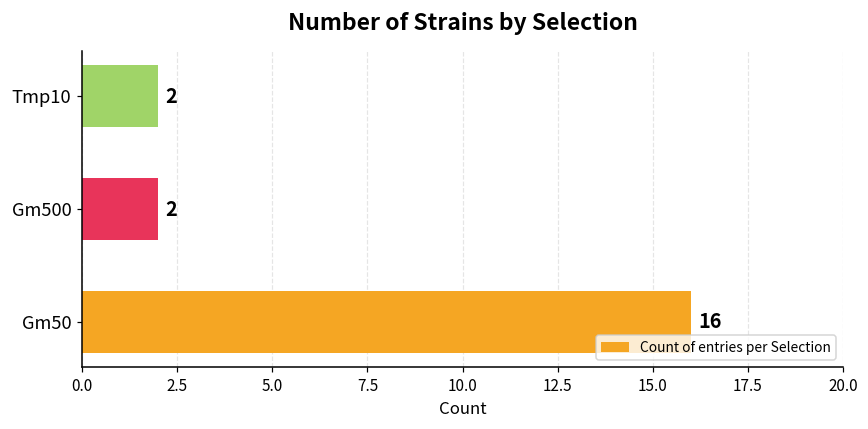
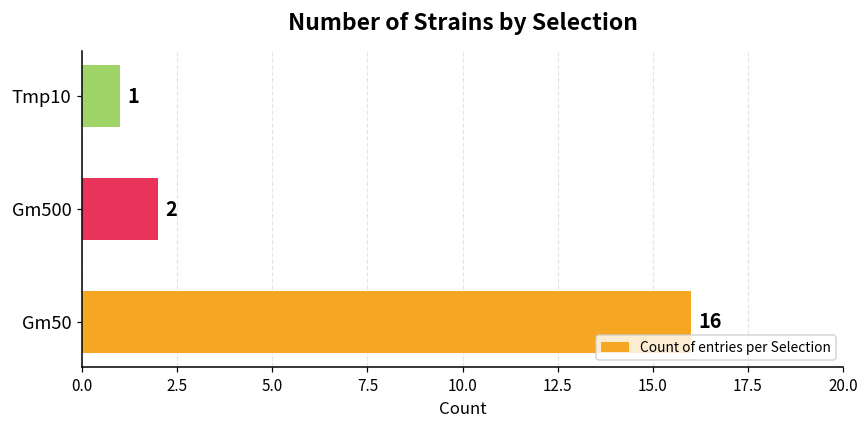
Tmp10: 2 -> 1
